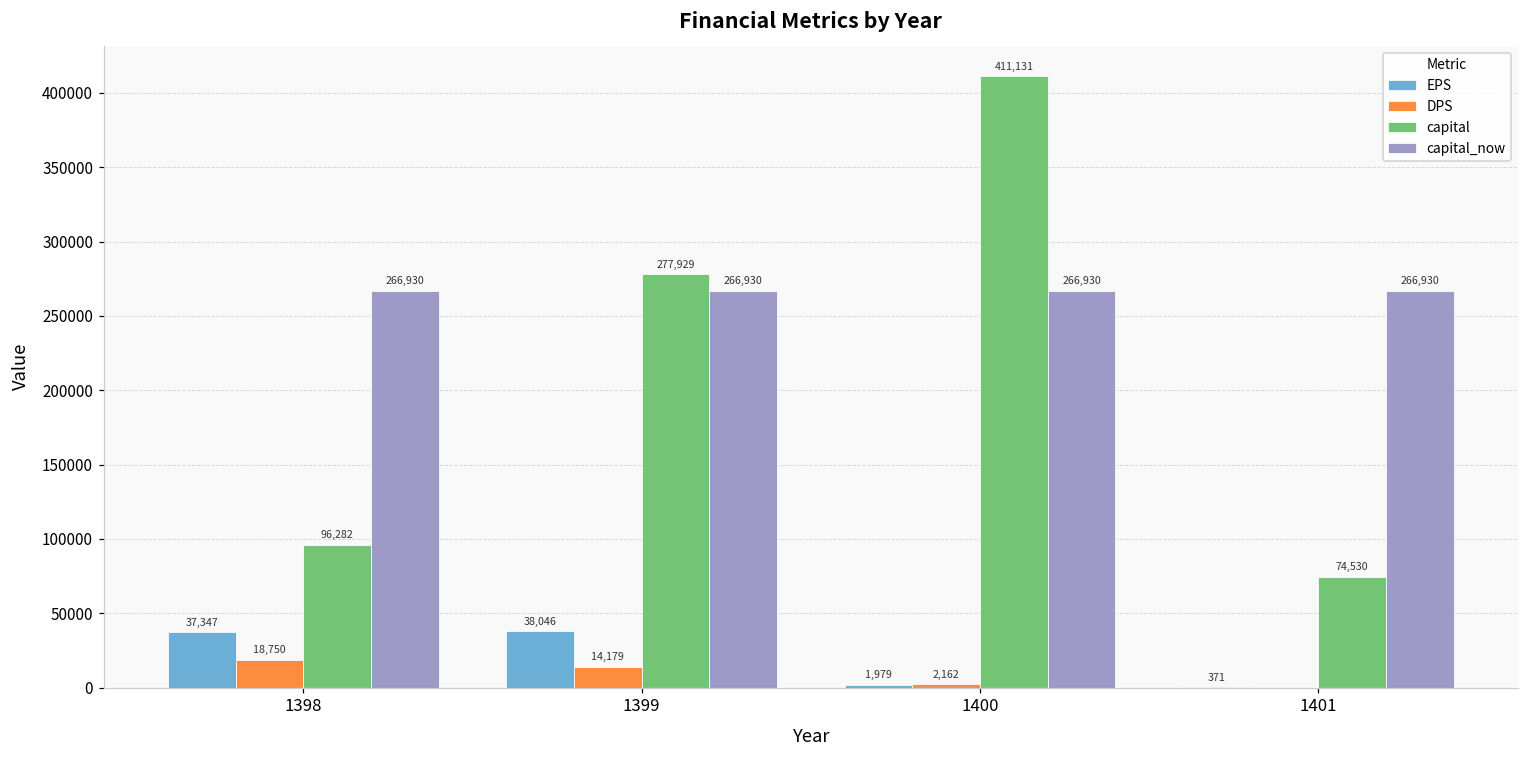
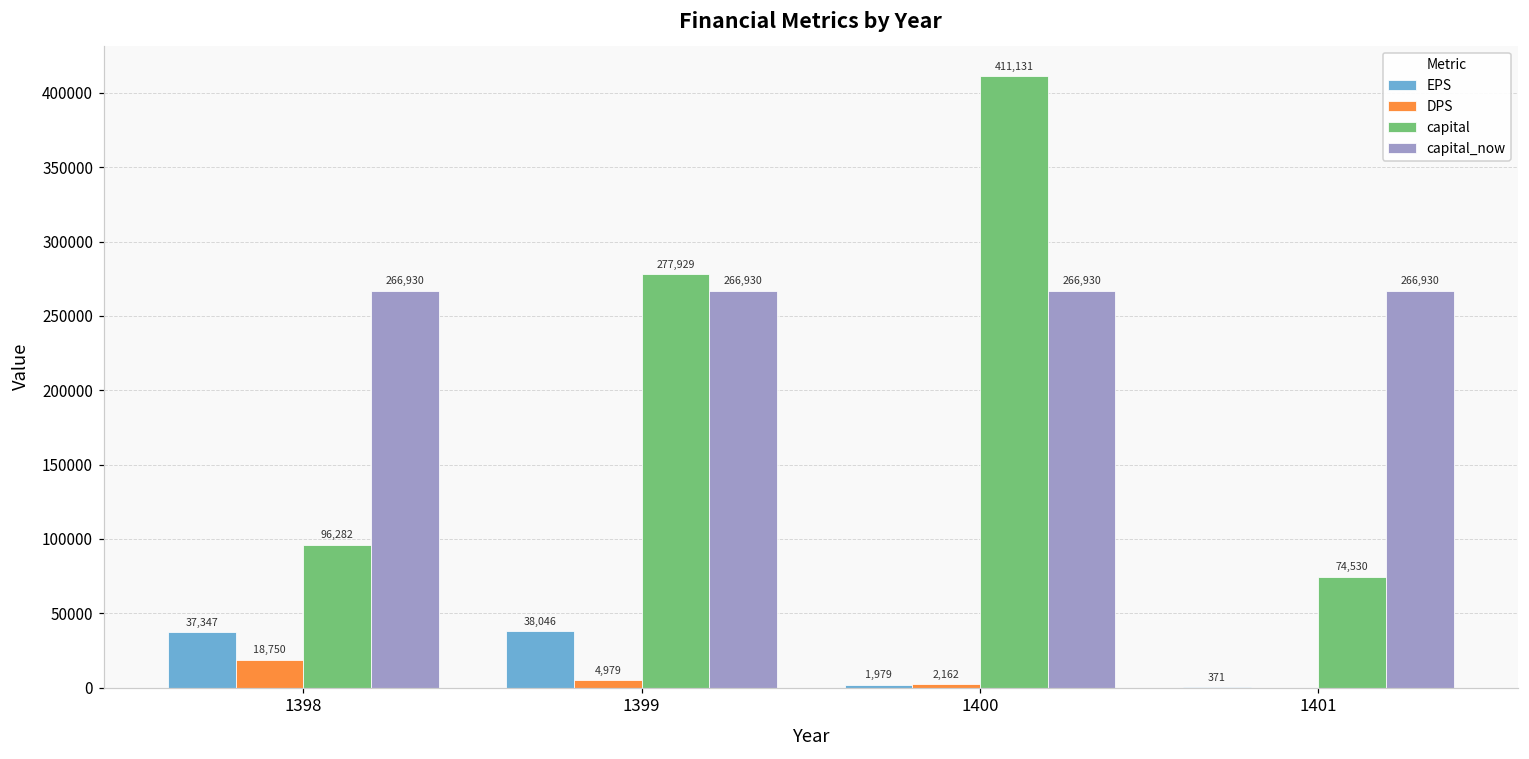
DPS, 1399: 14,179 -> 4,979
